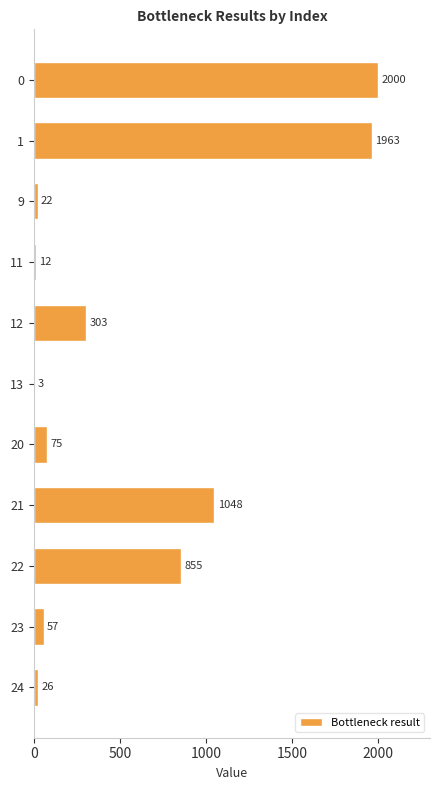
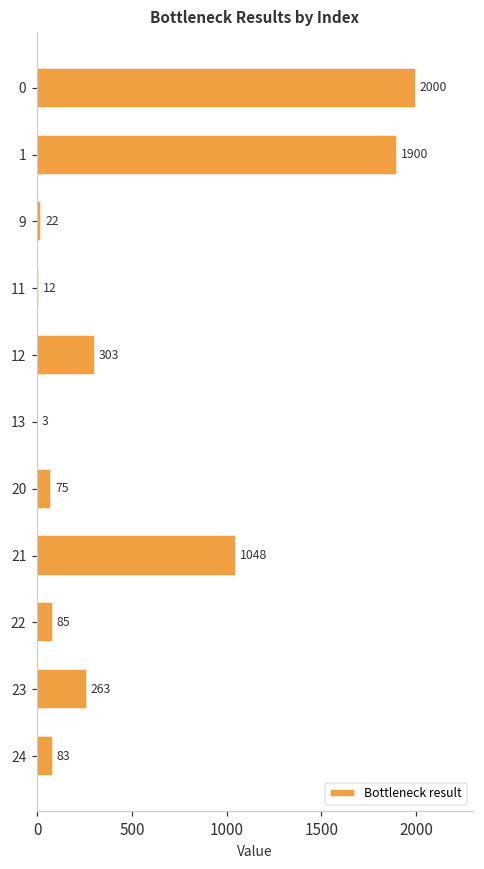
1: 1963 -> 1900
22: 855 -> 85
23: 57 -> 263
24: 26 -> 83
